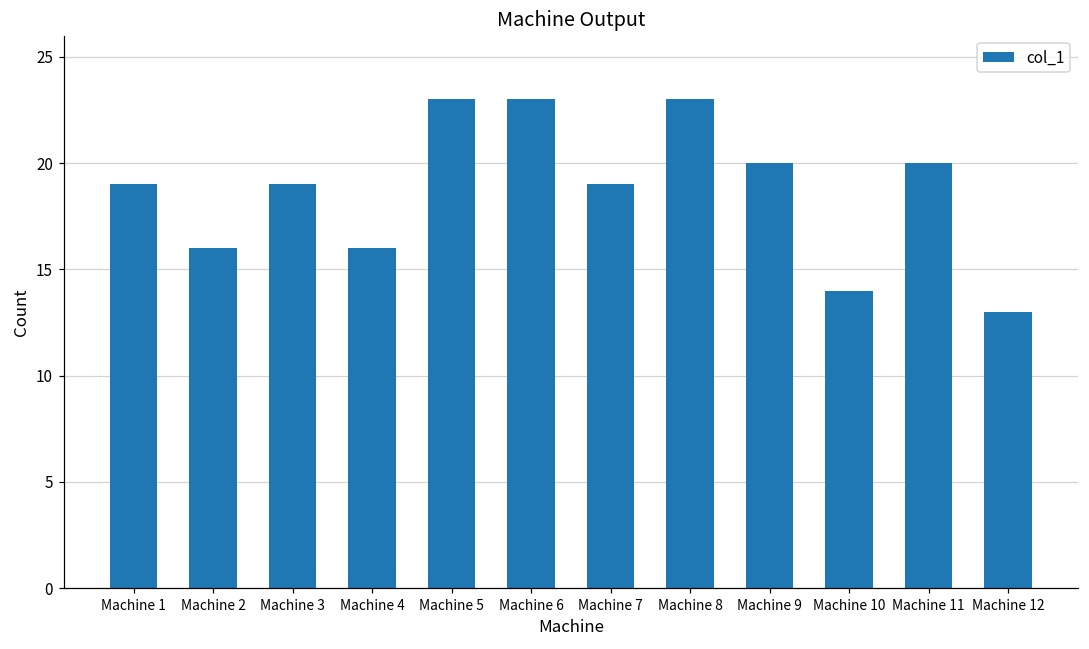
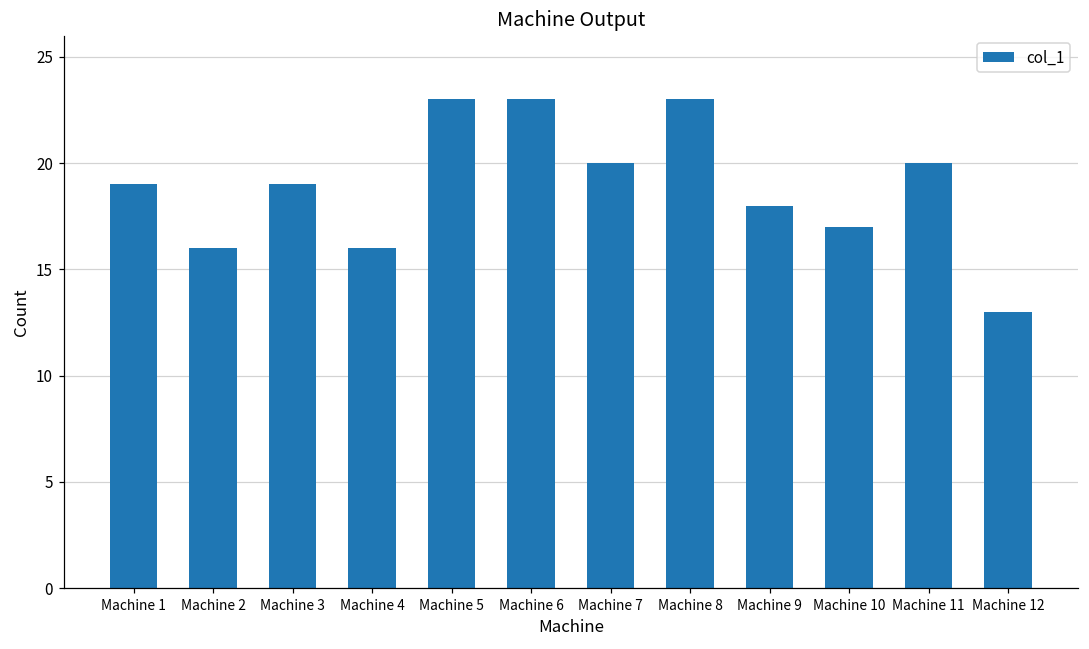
Machine 7: 19 -> 20
Machine 9: 20 -> 18
Machine 10: 14 -> 17
